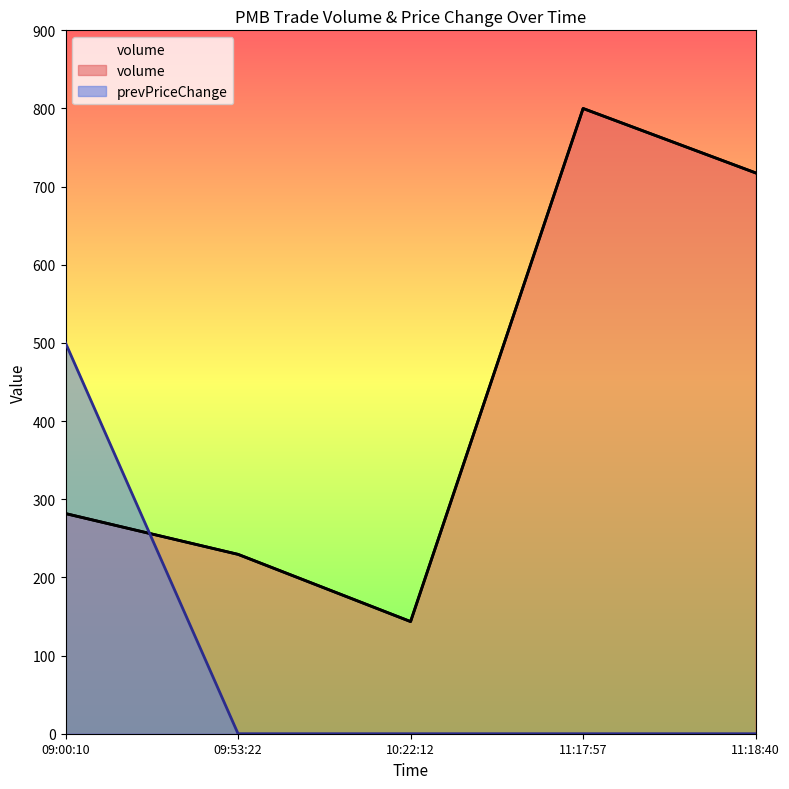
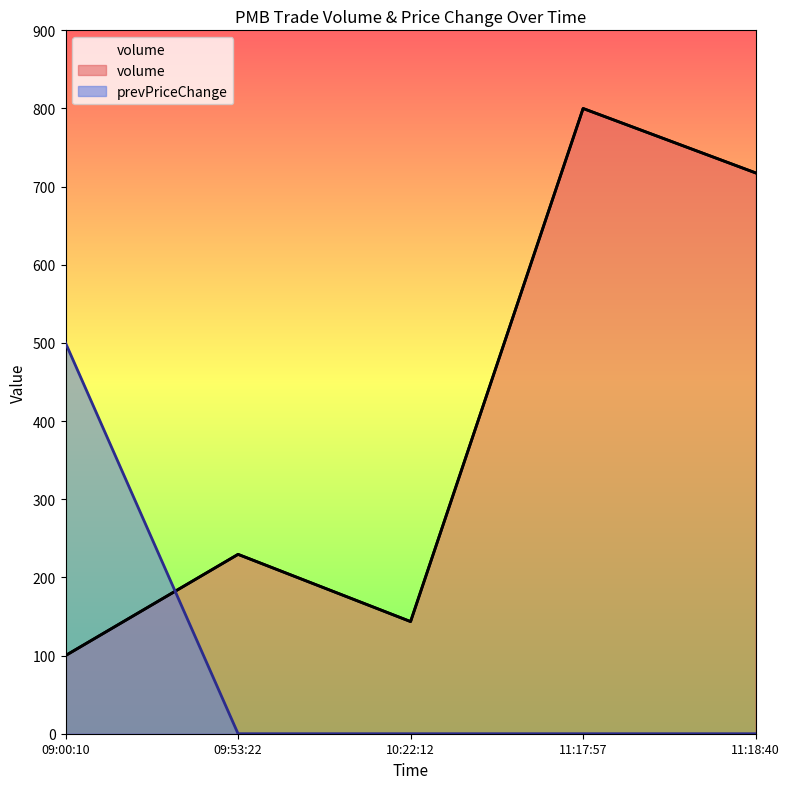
volume, 09:00:10: 280 -> 100
